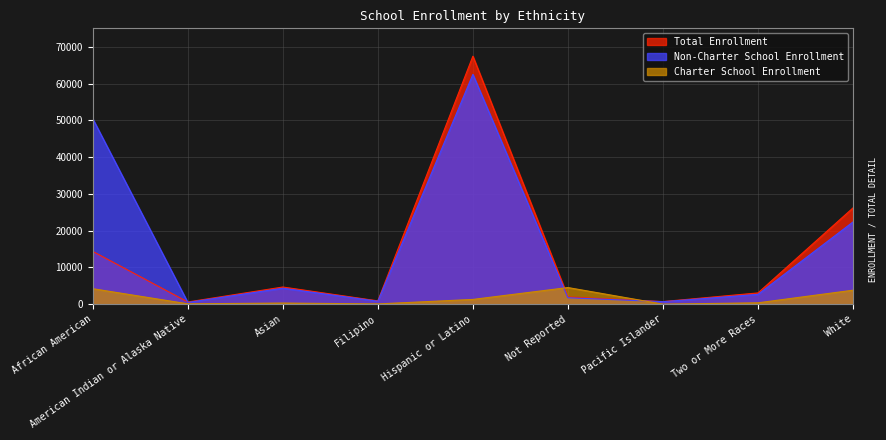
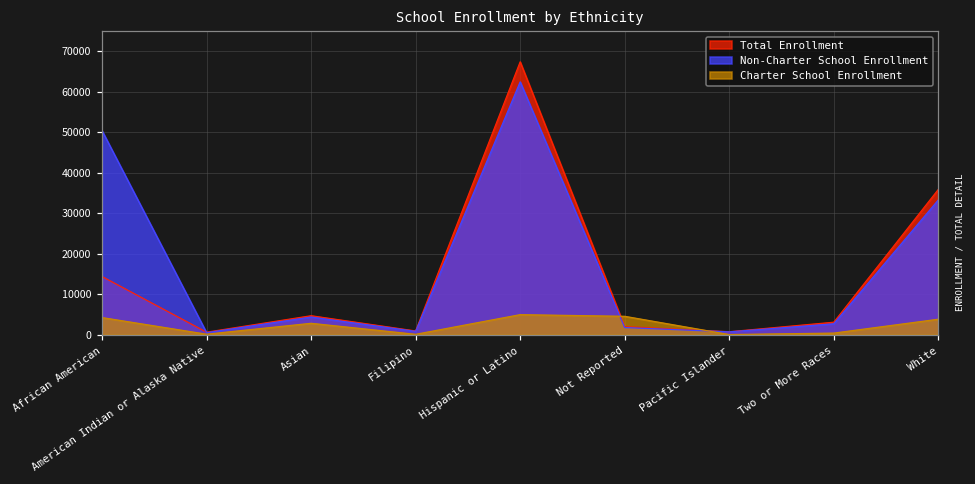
Charter School Enrollment, Asian: 0 -> 3000
Charter School Enrollment, Hispanic or Latino: 1000 -> 5000
Total Enrollment, White: 26000 -> 36000
Non-Charter School Enrollment, White: 22000 -> 33000
